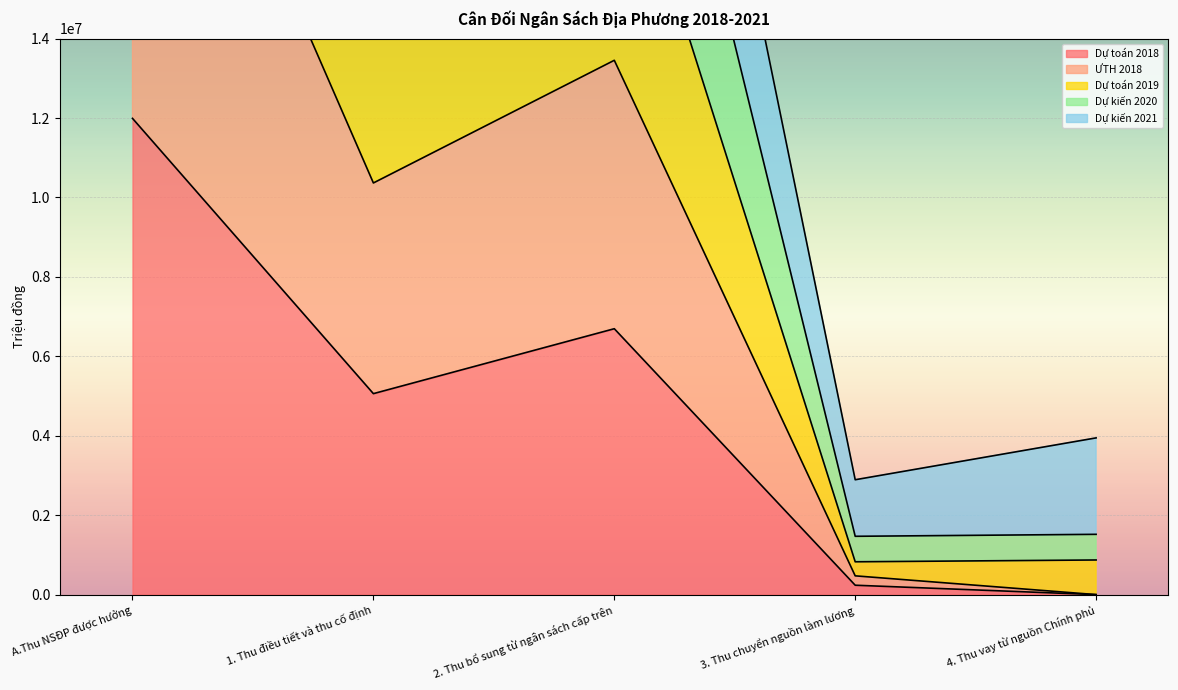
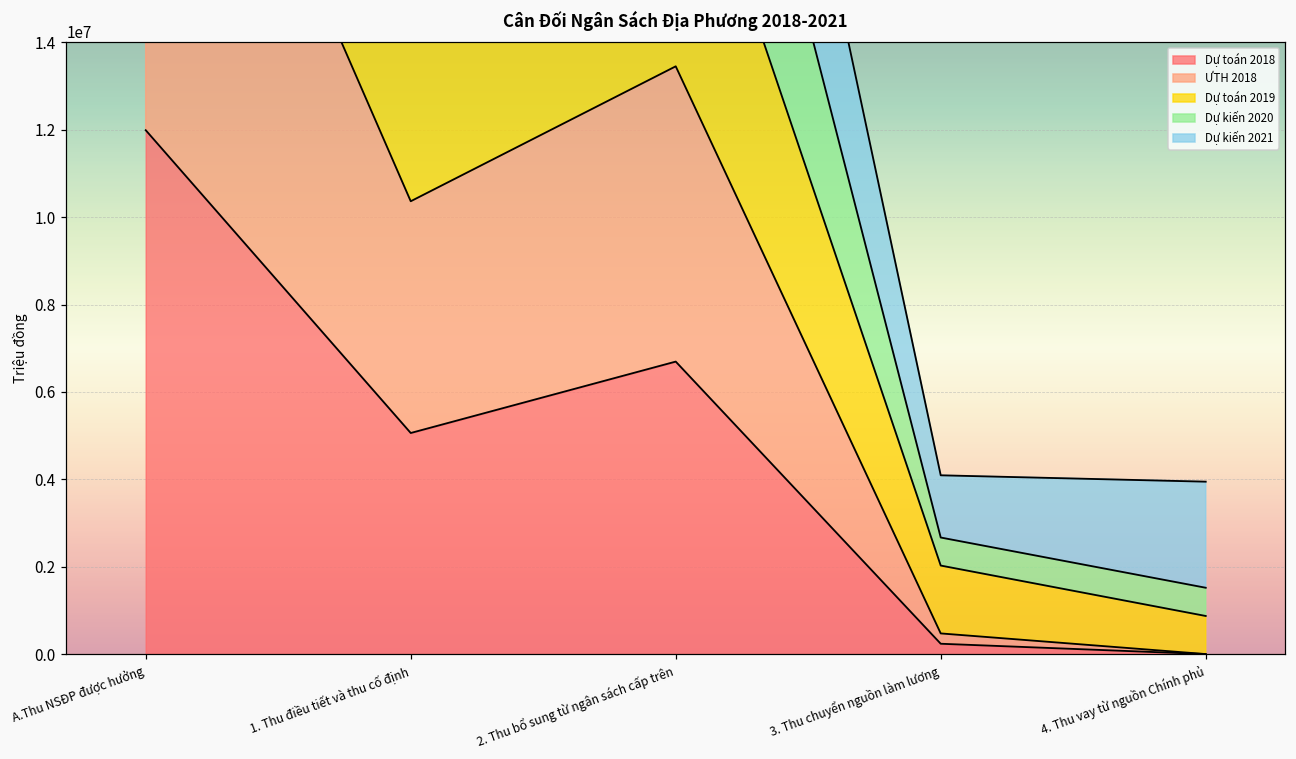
Dự toán 2019, 3. Thu chuyển nguồn làm lương: 400000 -> 1600000
